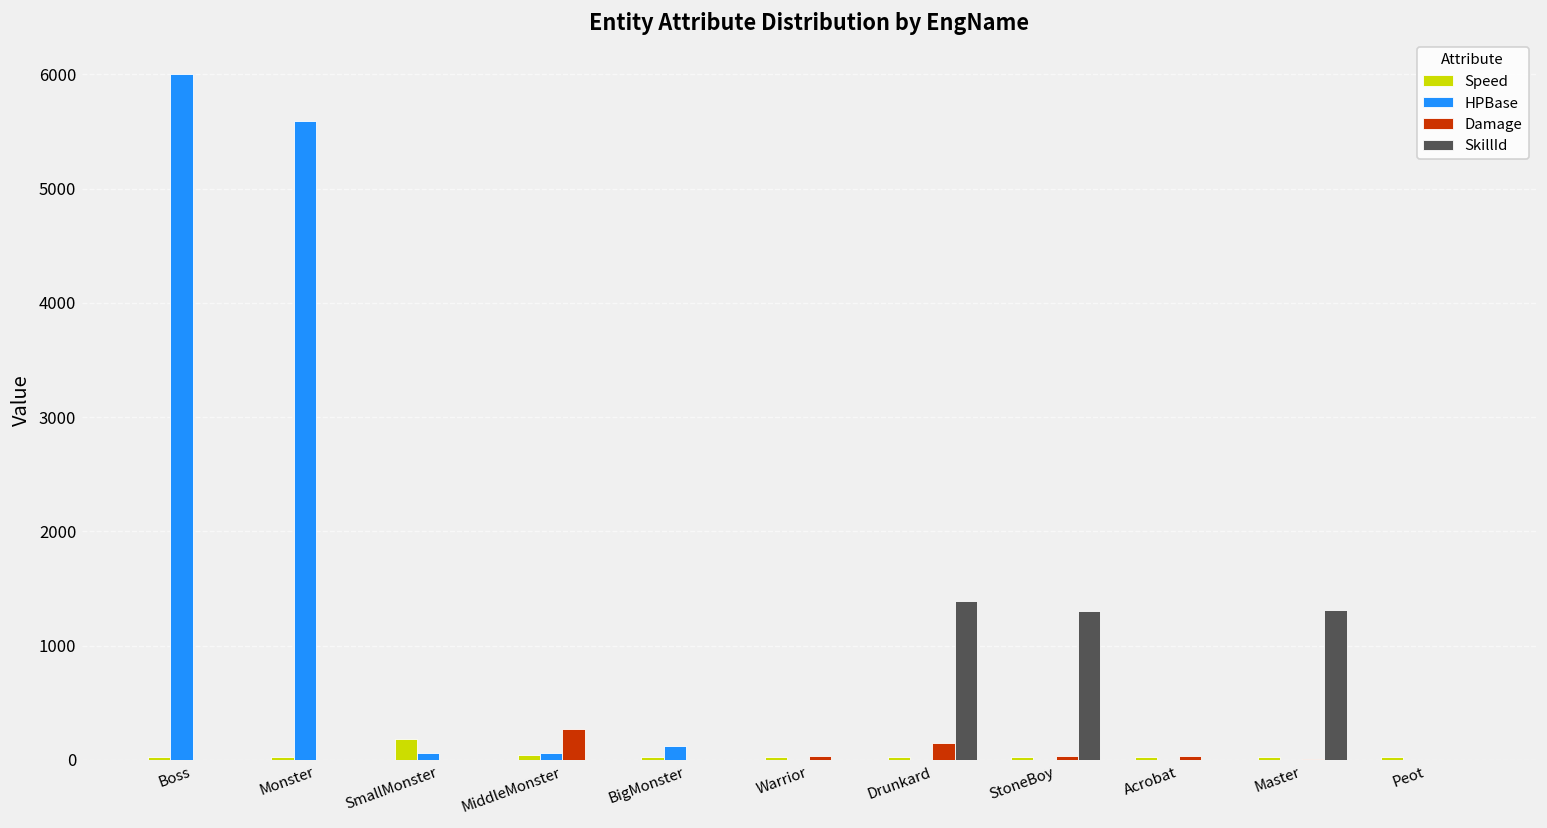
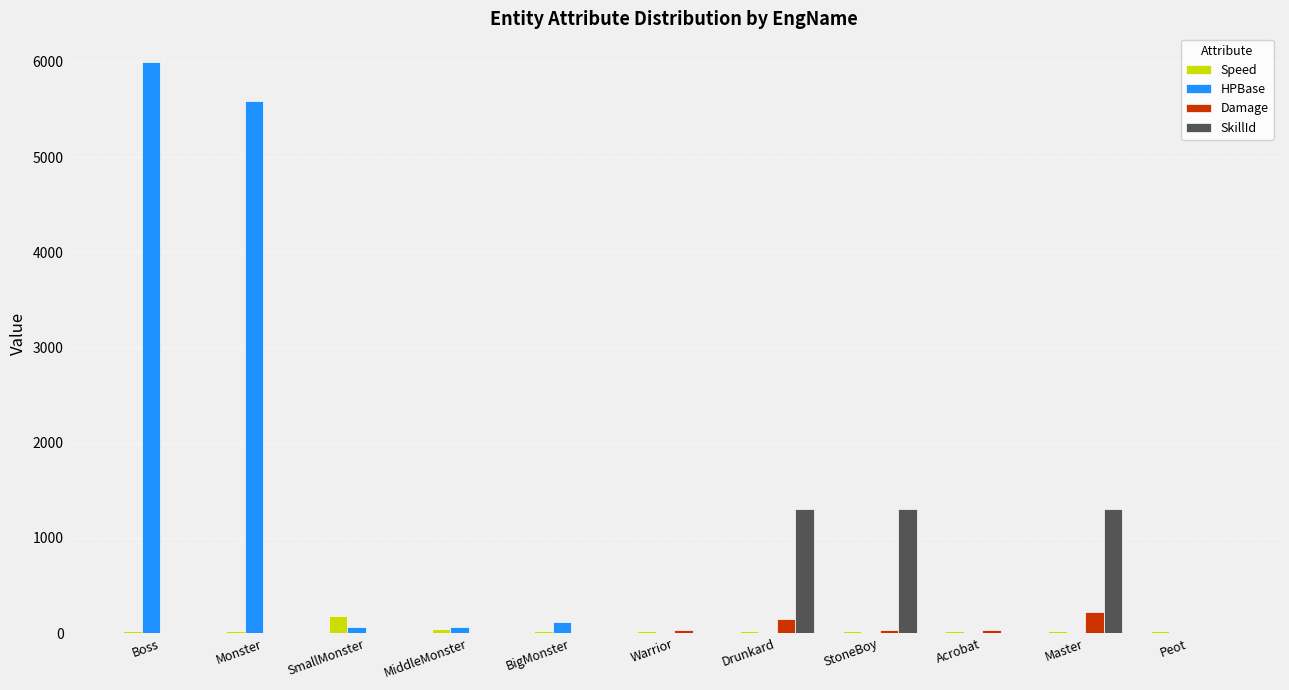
Damage, MiddleMonster: 300 -> 0
SkillId, Drunkard: 1400 -> 1300
Damage, Master: 0 -> 200
